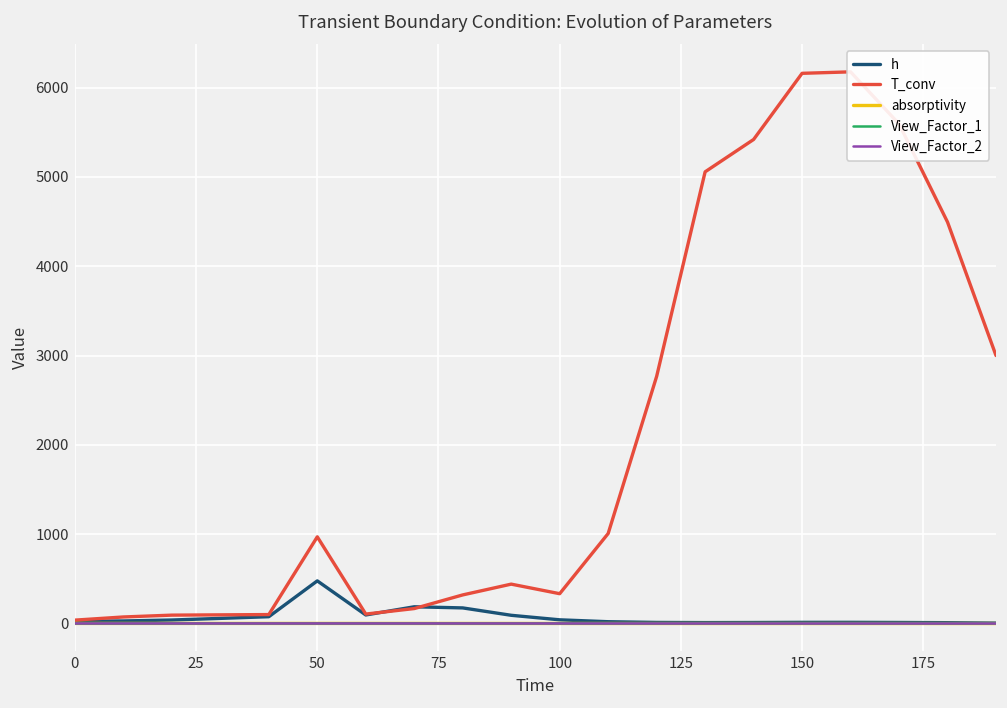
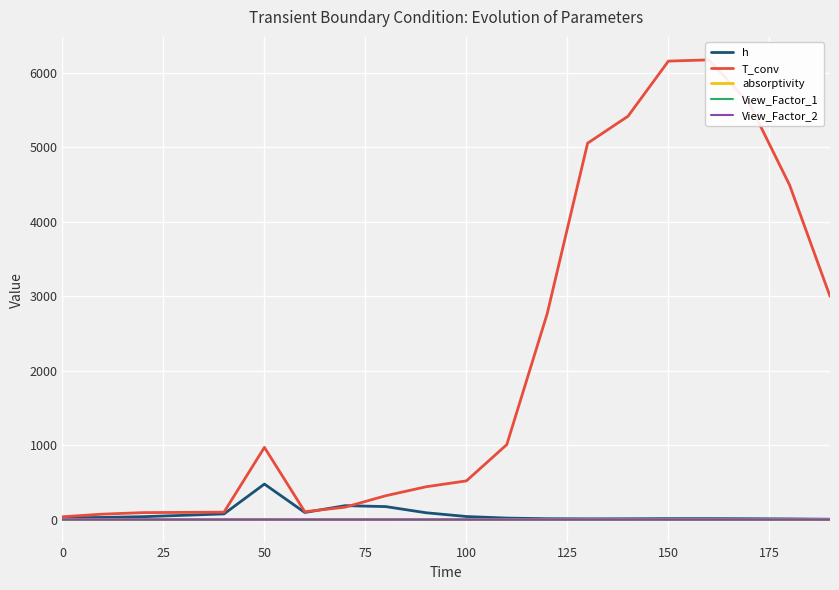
T_conv, 100: 300 -> 500
